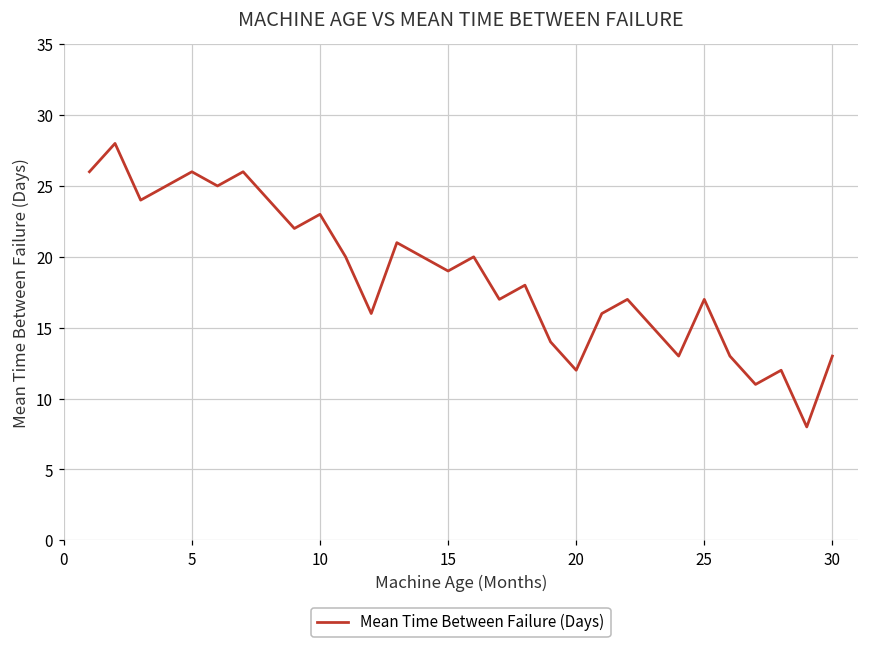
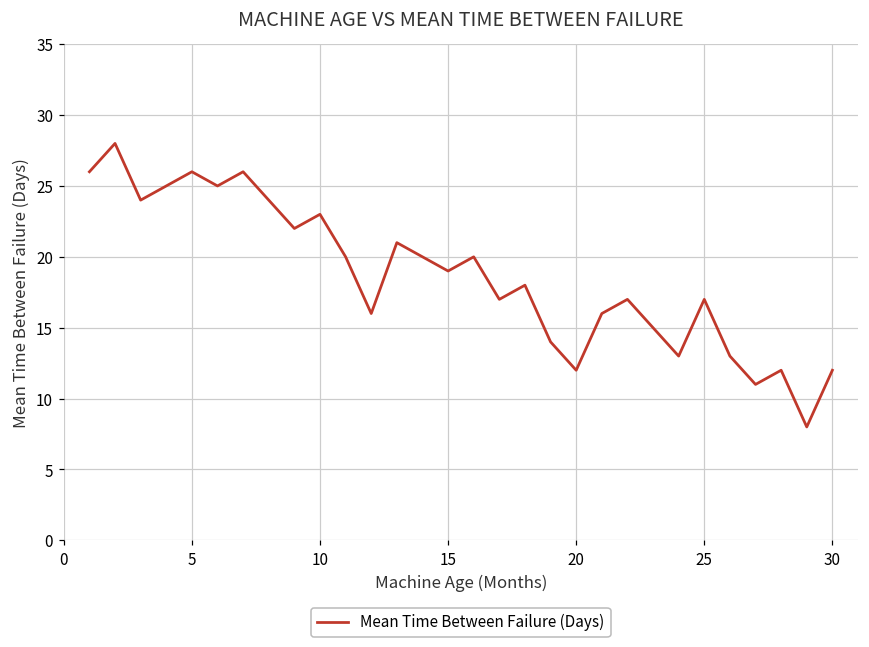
30: 13 -> 12
